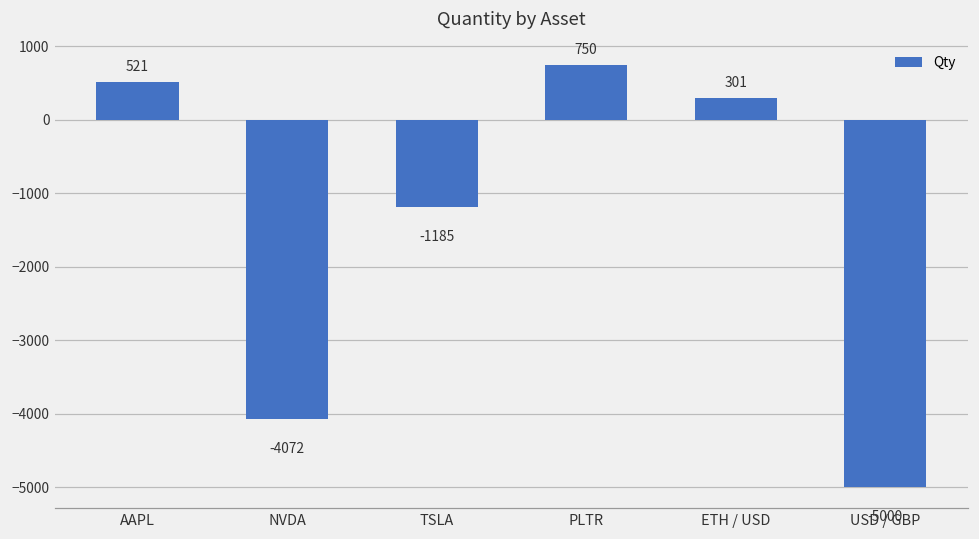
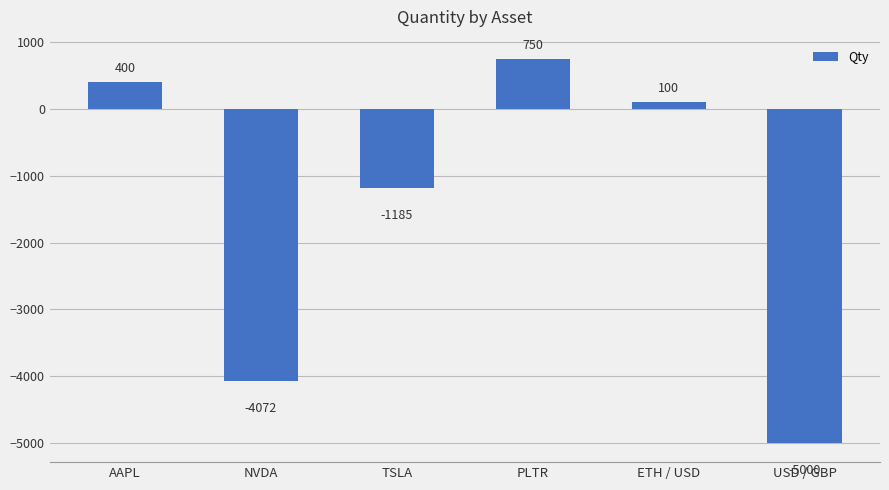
AAPL: 521 -> 400
ETH / USD: 301 -> 100
